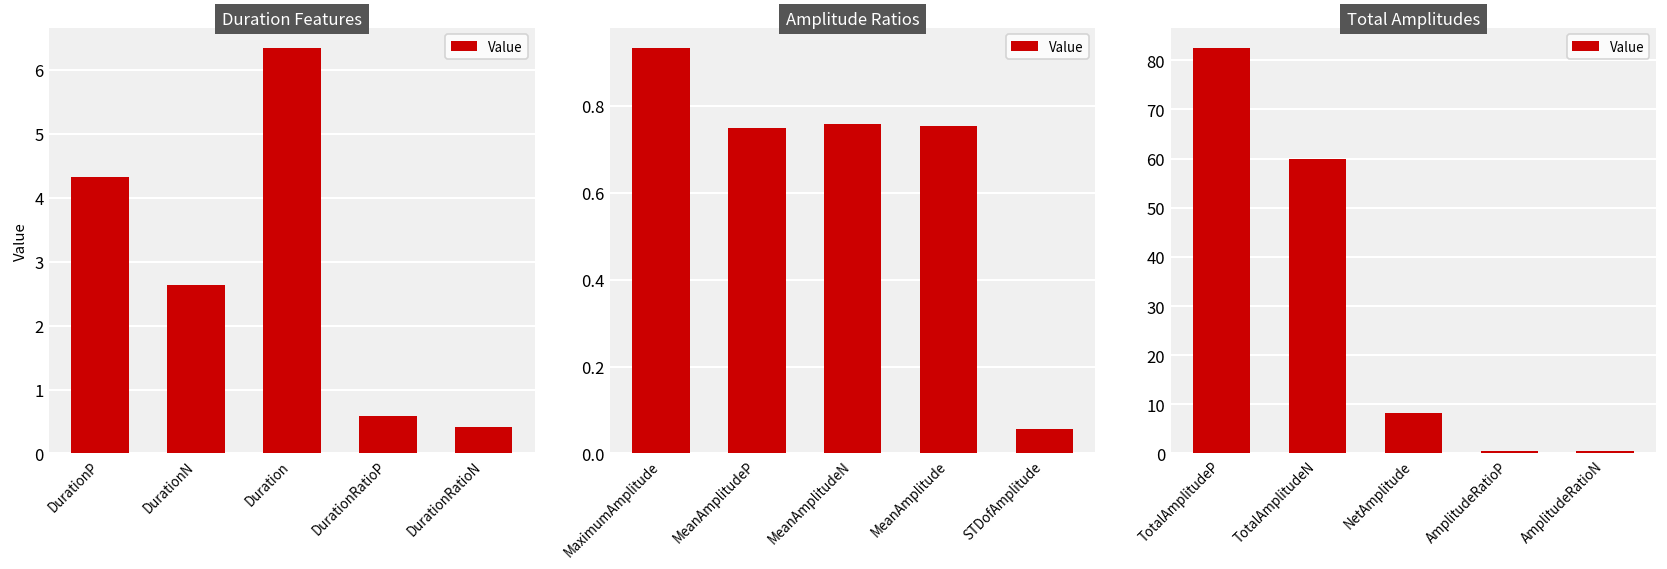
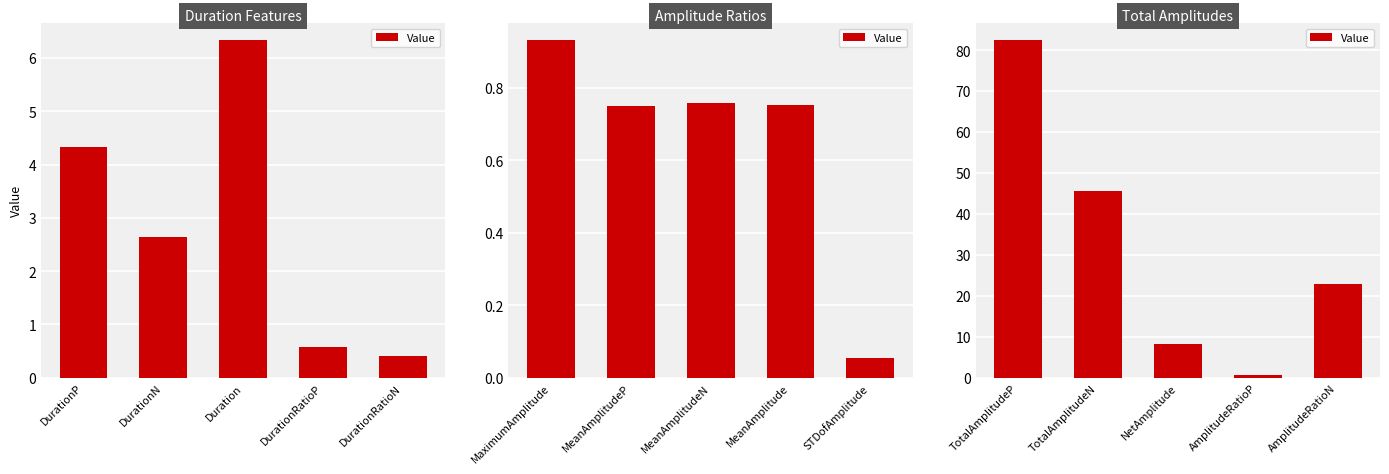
Total Amplitudes, TotalAmplitudeN: 60 -> 46
Total Amplitudes, AmplitudeRatioN: 0 -> 23
